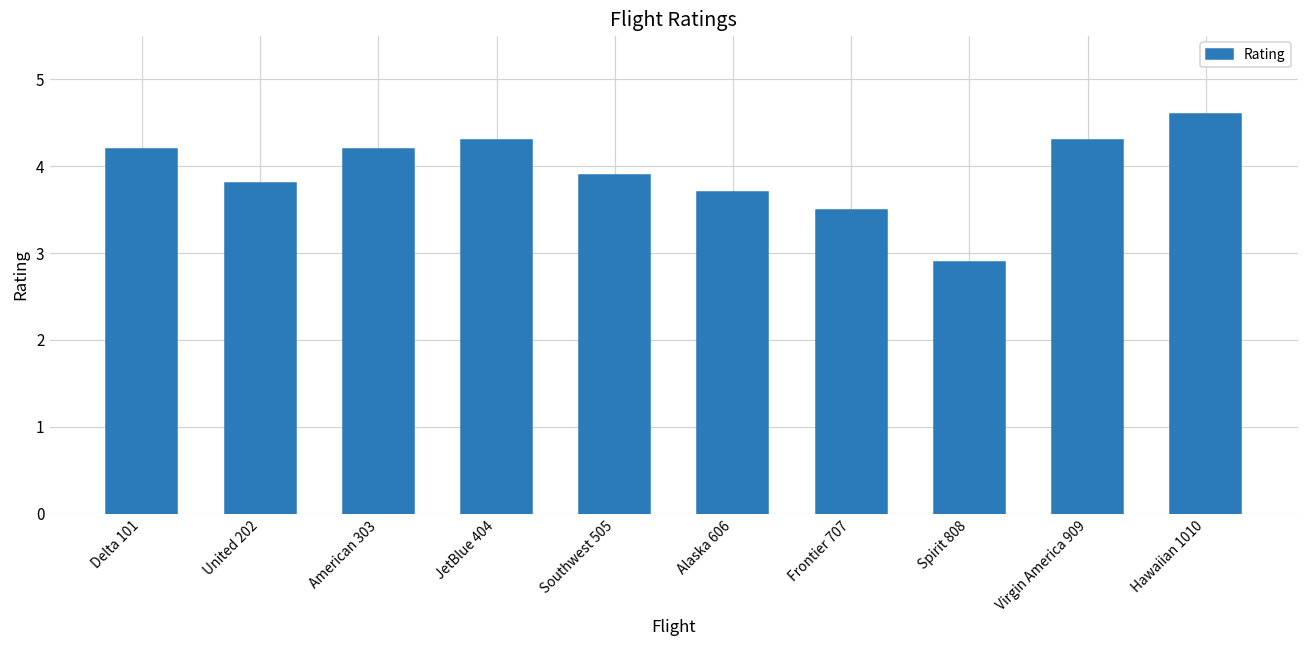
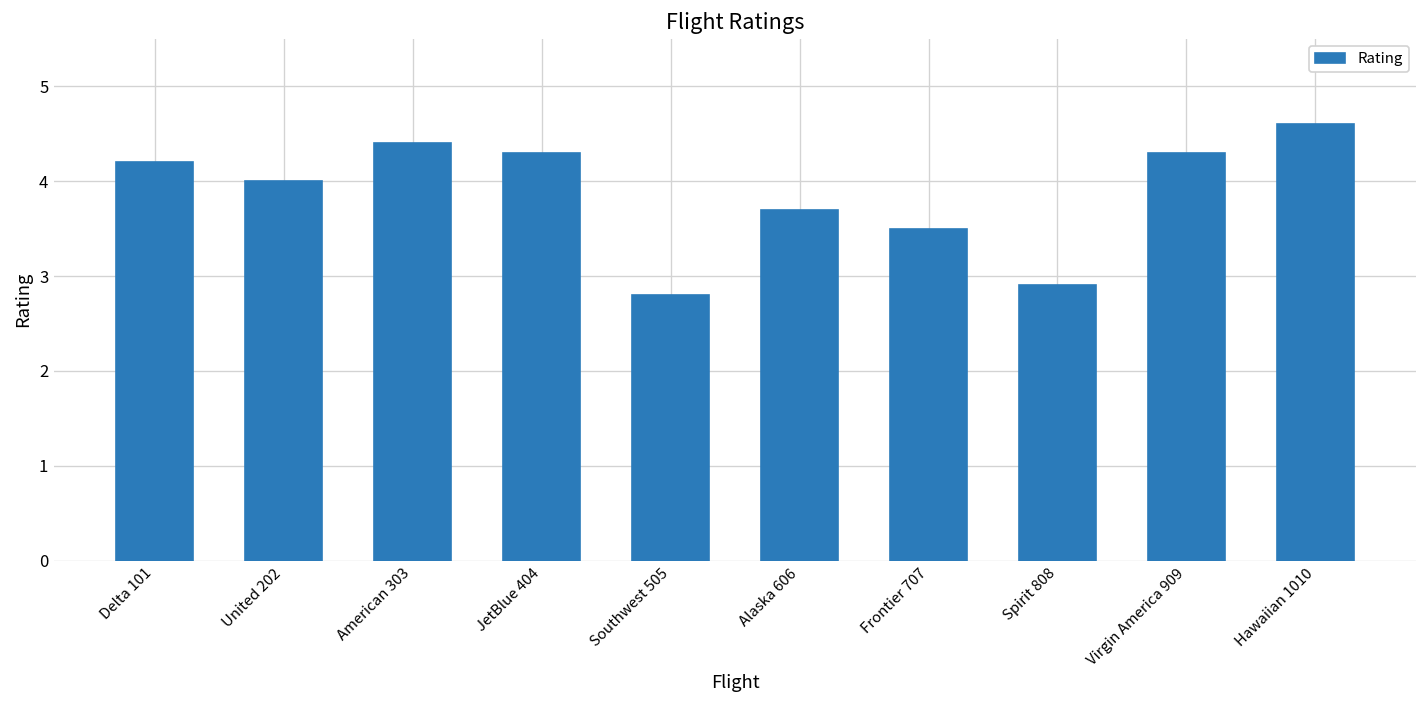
United 202: 3.8 -> 4.0
American 303: 4.2 -> 4.4
Southwest 505: 3.9 -> 2.8
